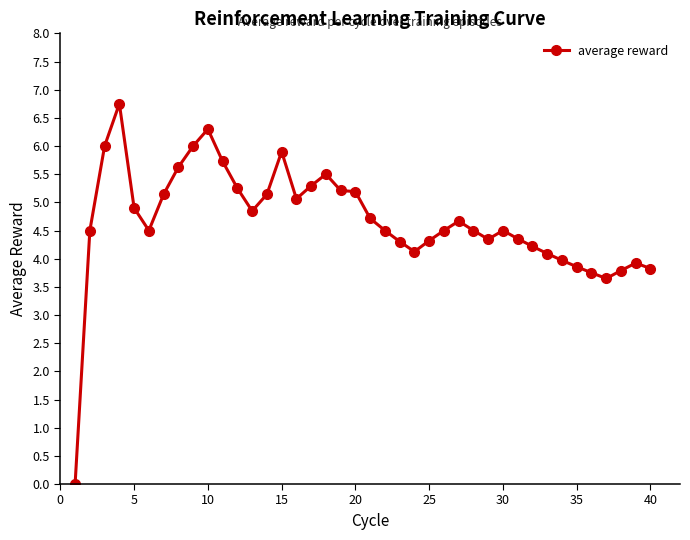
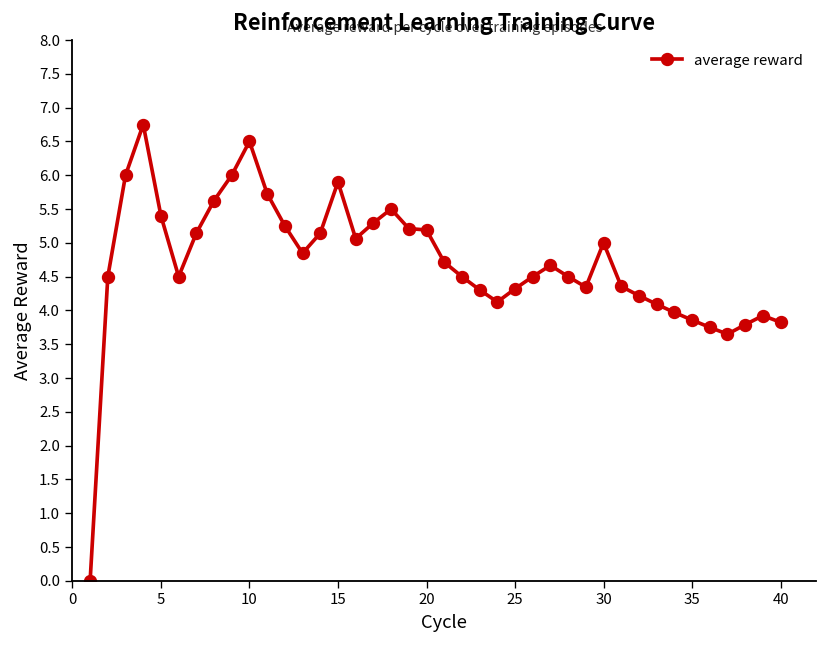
5: 4.9 -> 5.4
10: 6.3 -> 6.5
30: 4.5 -> 5.0
